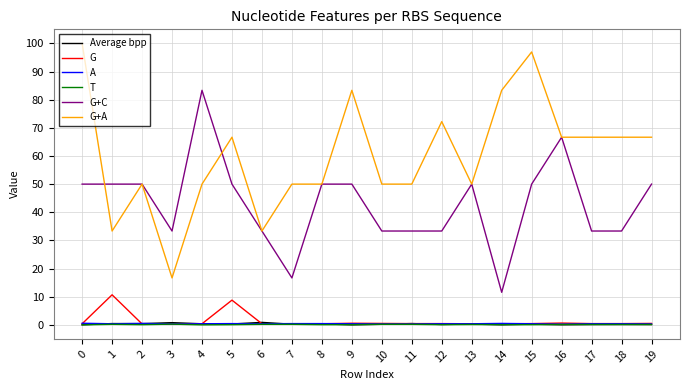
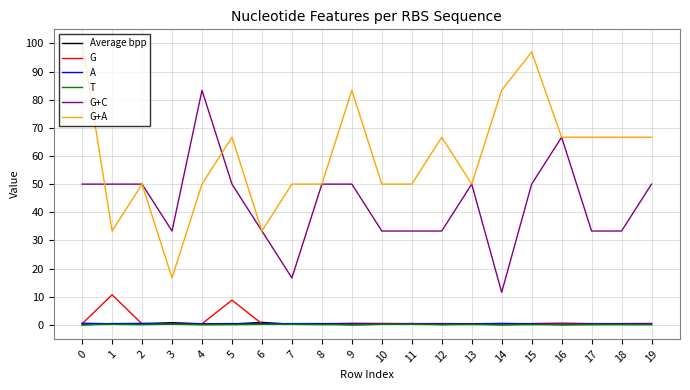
G+A, 12: 72 -> 67
